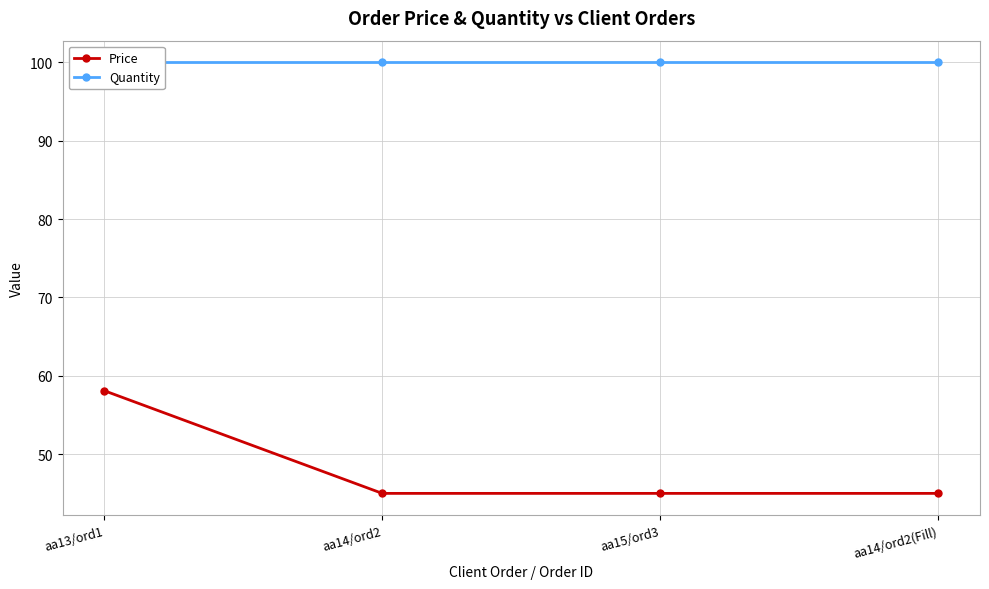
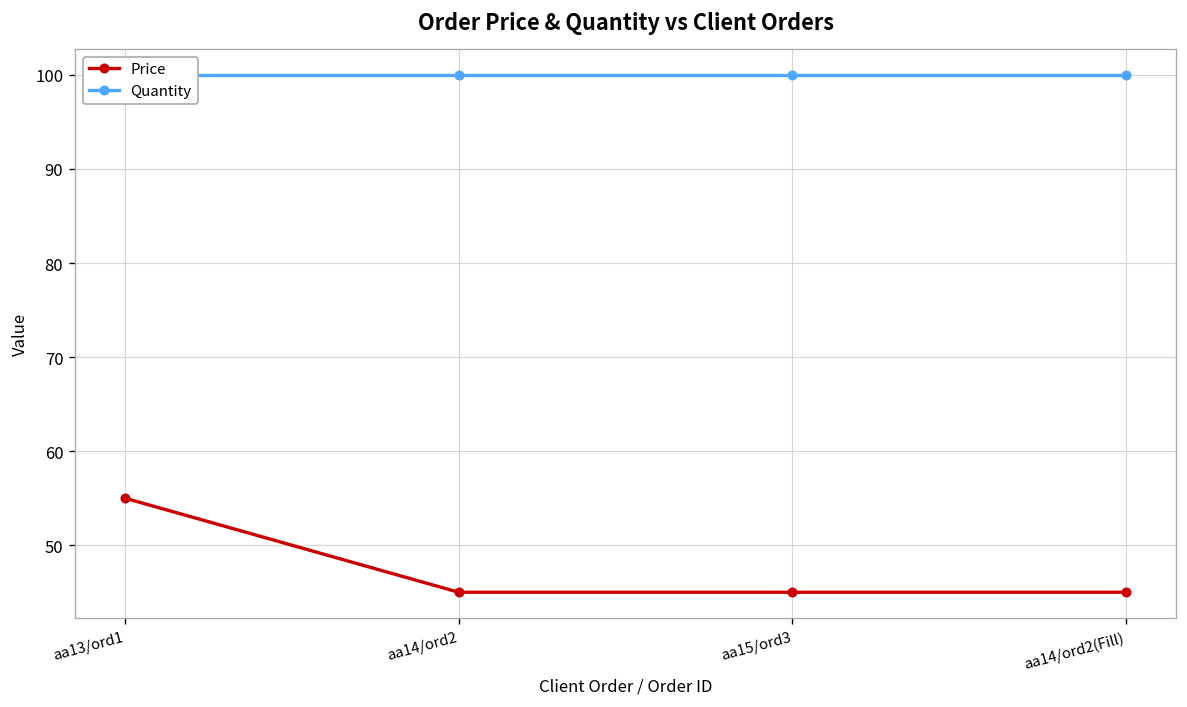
Price, aa13/ord1: 58 -> 55
